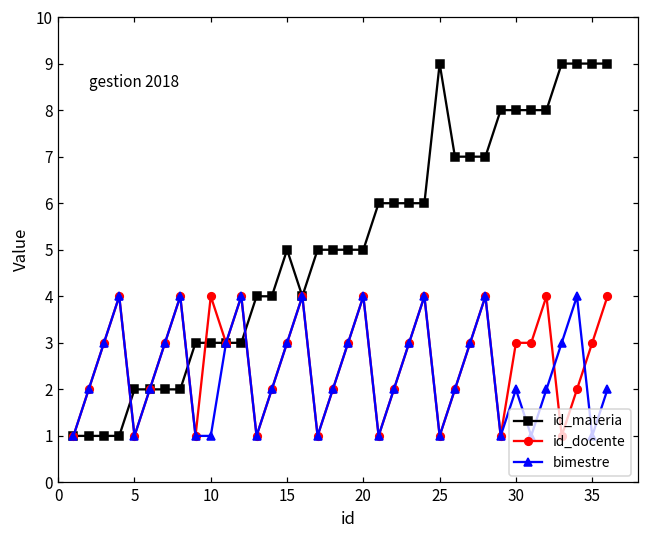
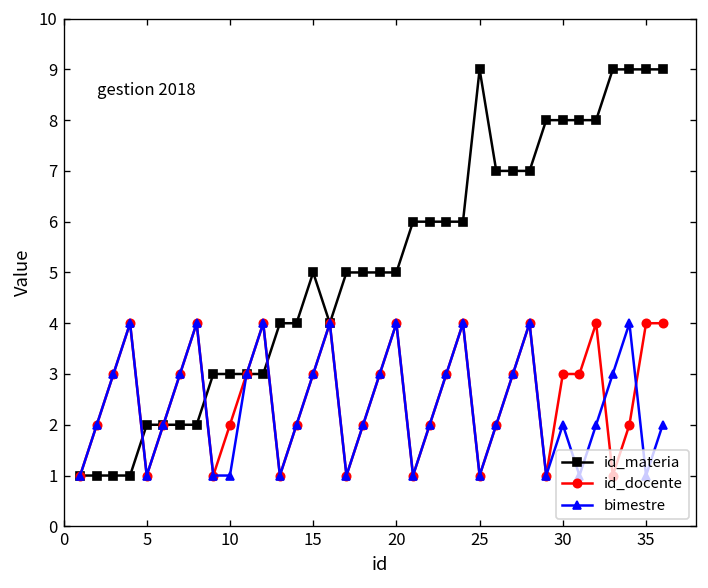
id_docente, 10: 4 -> 2
id_docente, 35: 3 -> 4
